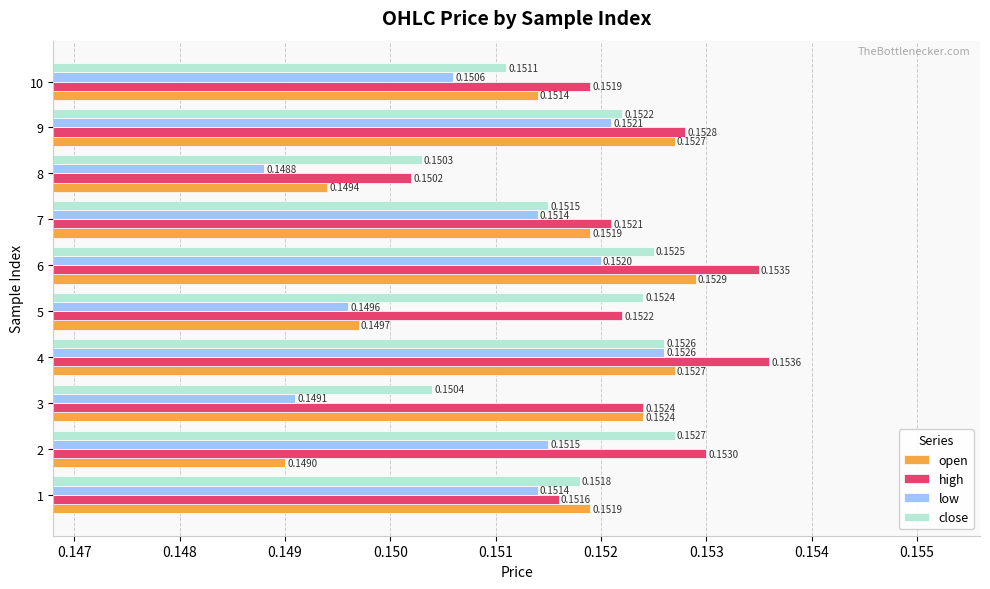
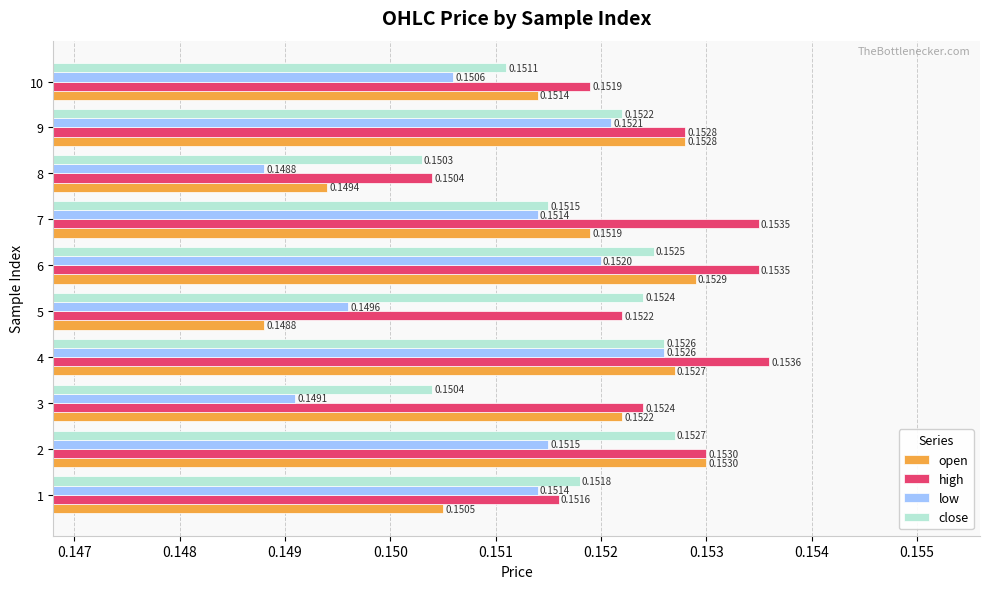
open, 9: 0.1527 -> 0.1528
high, 8: 0.1502 -> 0.1504
high, 7: 0.1521 -> 0.1535
open, 5: 0.1497 -> 0.1488
open, 3: 0.1524 -> 0.1522
open, 2: 0.1490 -> 0.1530
open, 1: 0.1519 -> 0.1505
